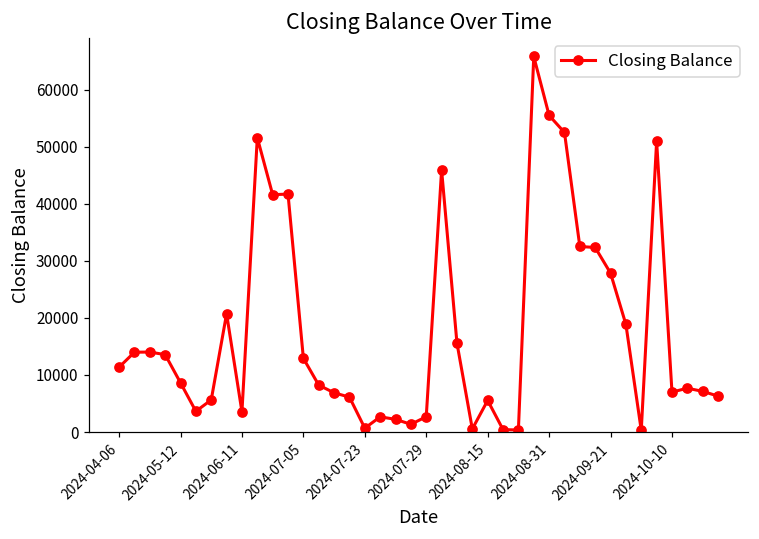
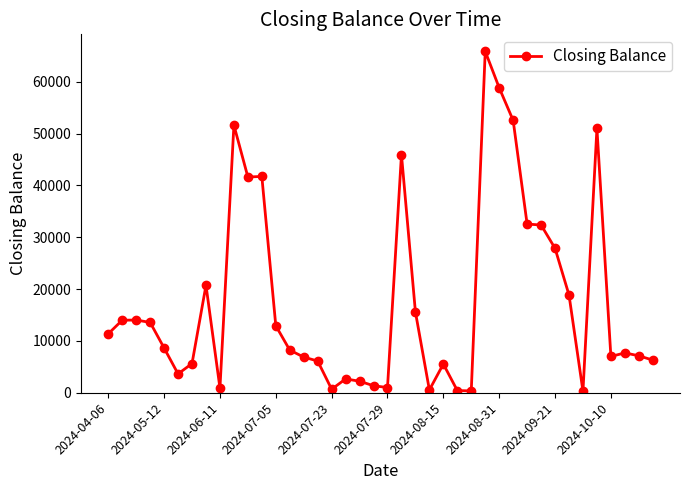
2024-06-11: 4000 -> 1000
2024-07-29: 3000 -> 1000
2024-08-31: 56000 -> 59000
